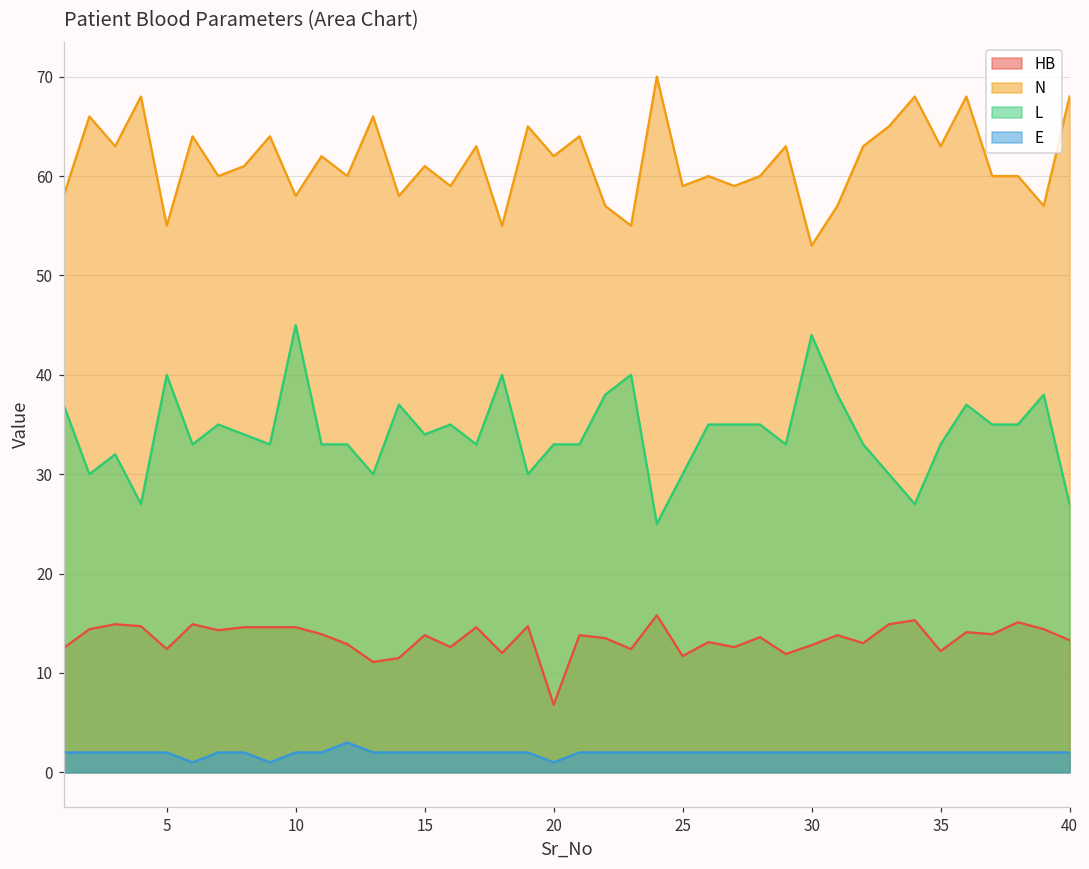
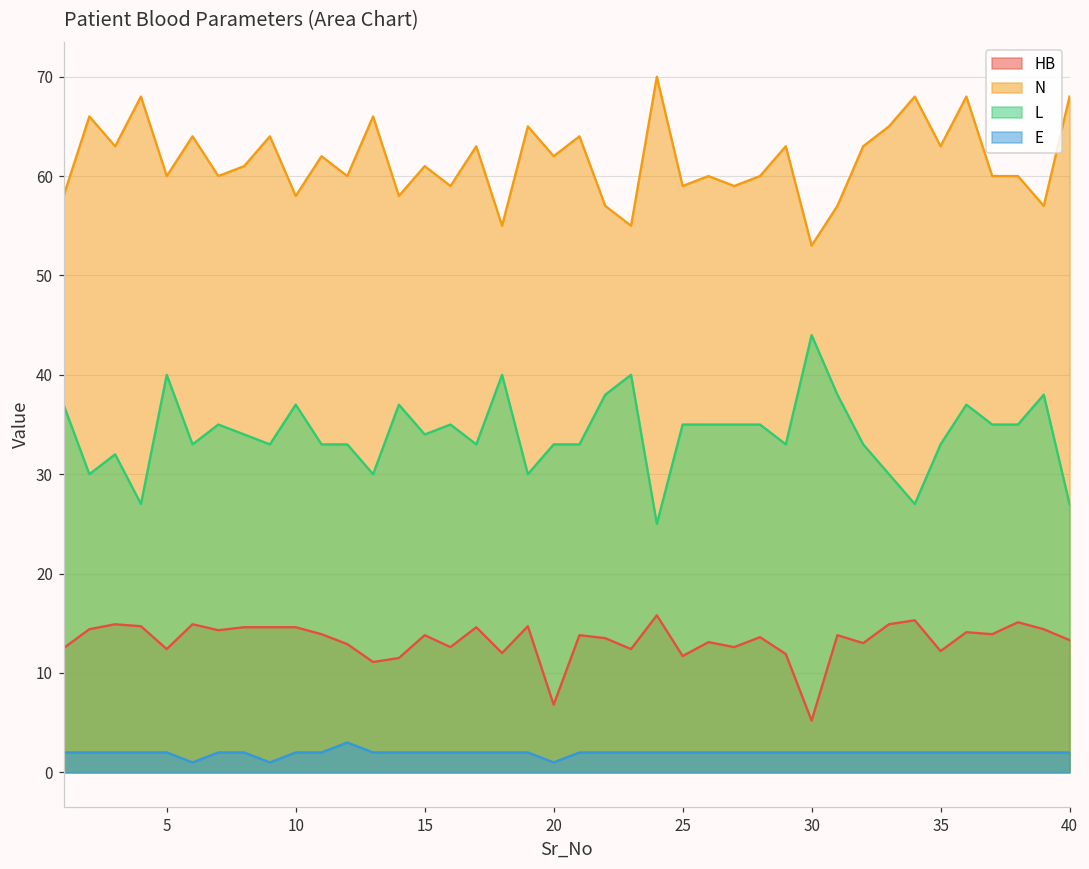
N, 5: 55 -> 60
L, 10: 45 -> 37
L, 25: 30 -> 35
HB, 30: 13 -> 5
